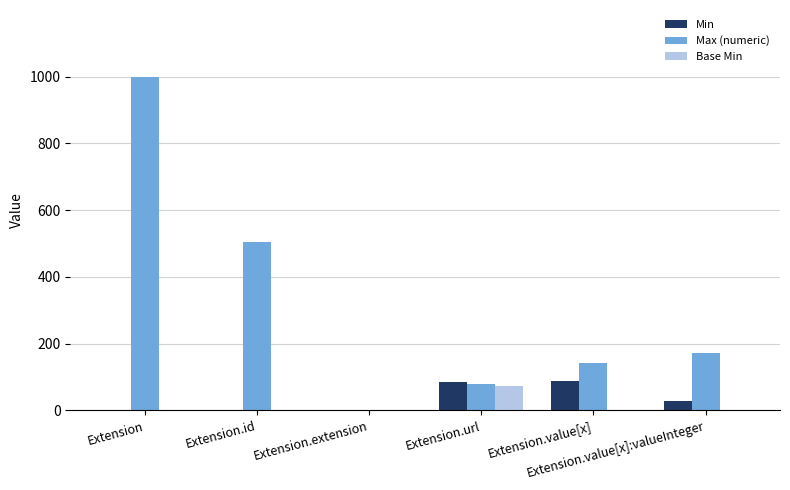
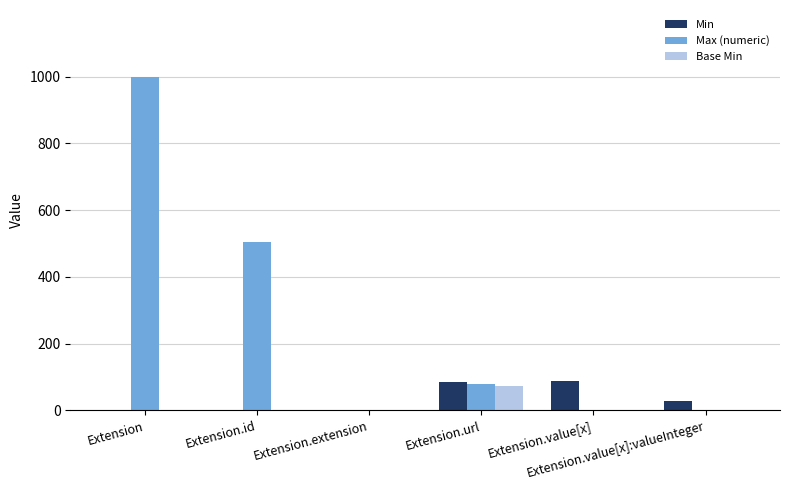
Max (numeric), Extension.value[x]: 140 -> 0
Max (numeric), Extension.value[x]:valueInteger: 170 -> 0
